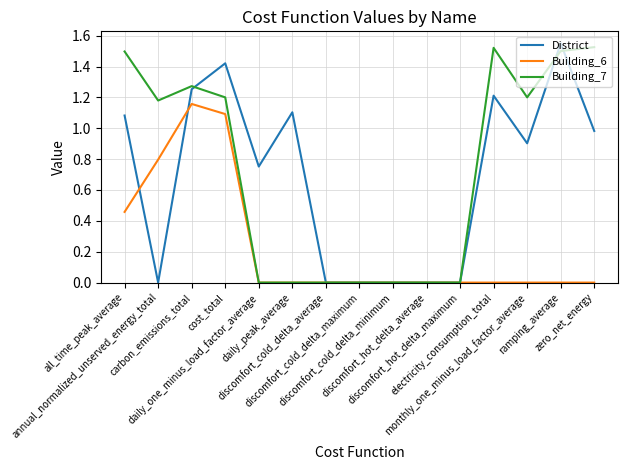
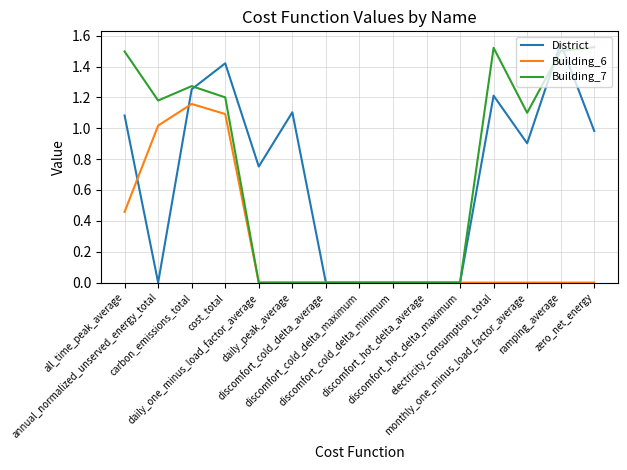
Building_6, annual_normalized_unserved_energy_total: 0.80 -> 1.02
Building_7, monthly_one_minus_load_factor_average: 1.2 -> 1.1
